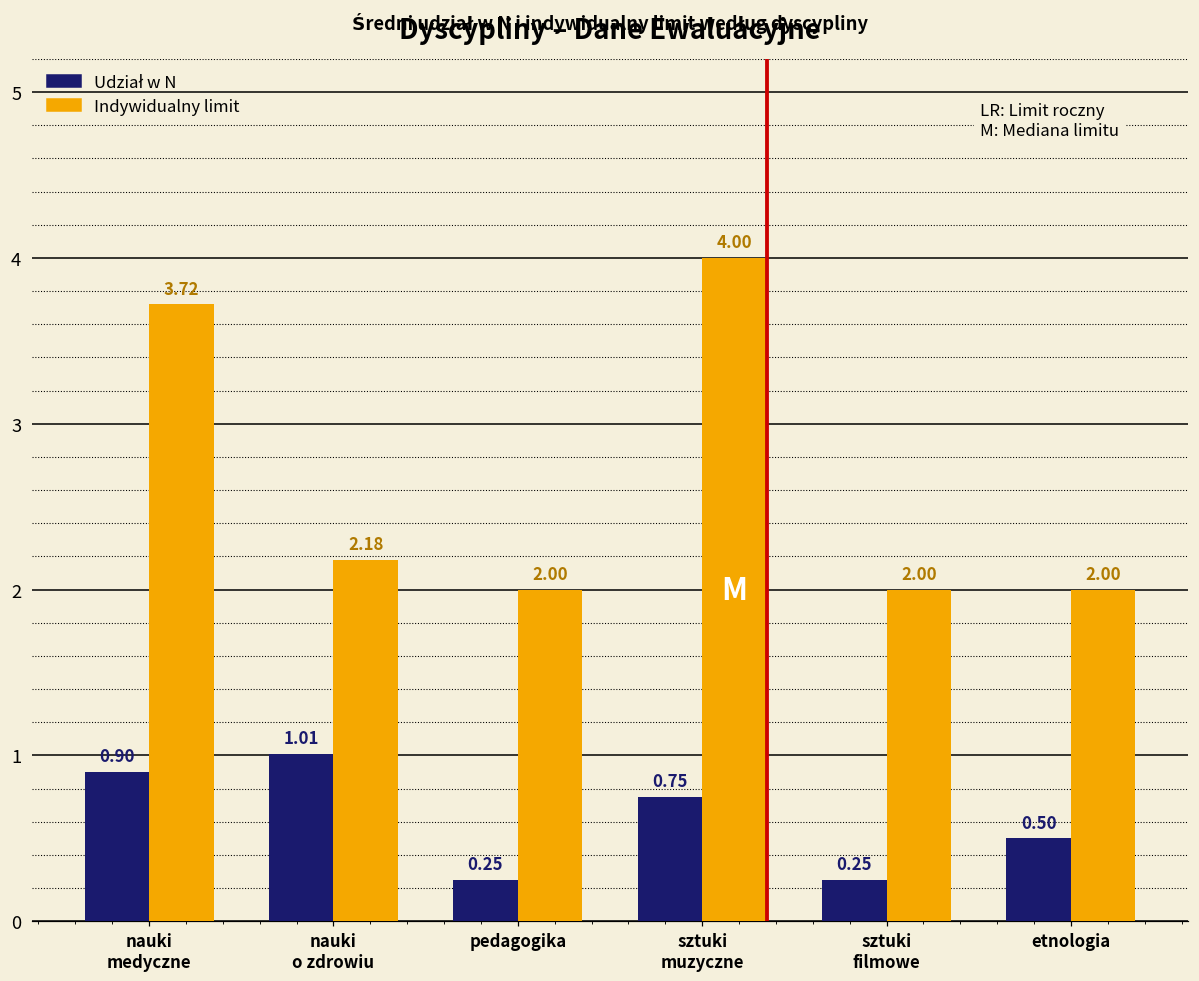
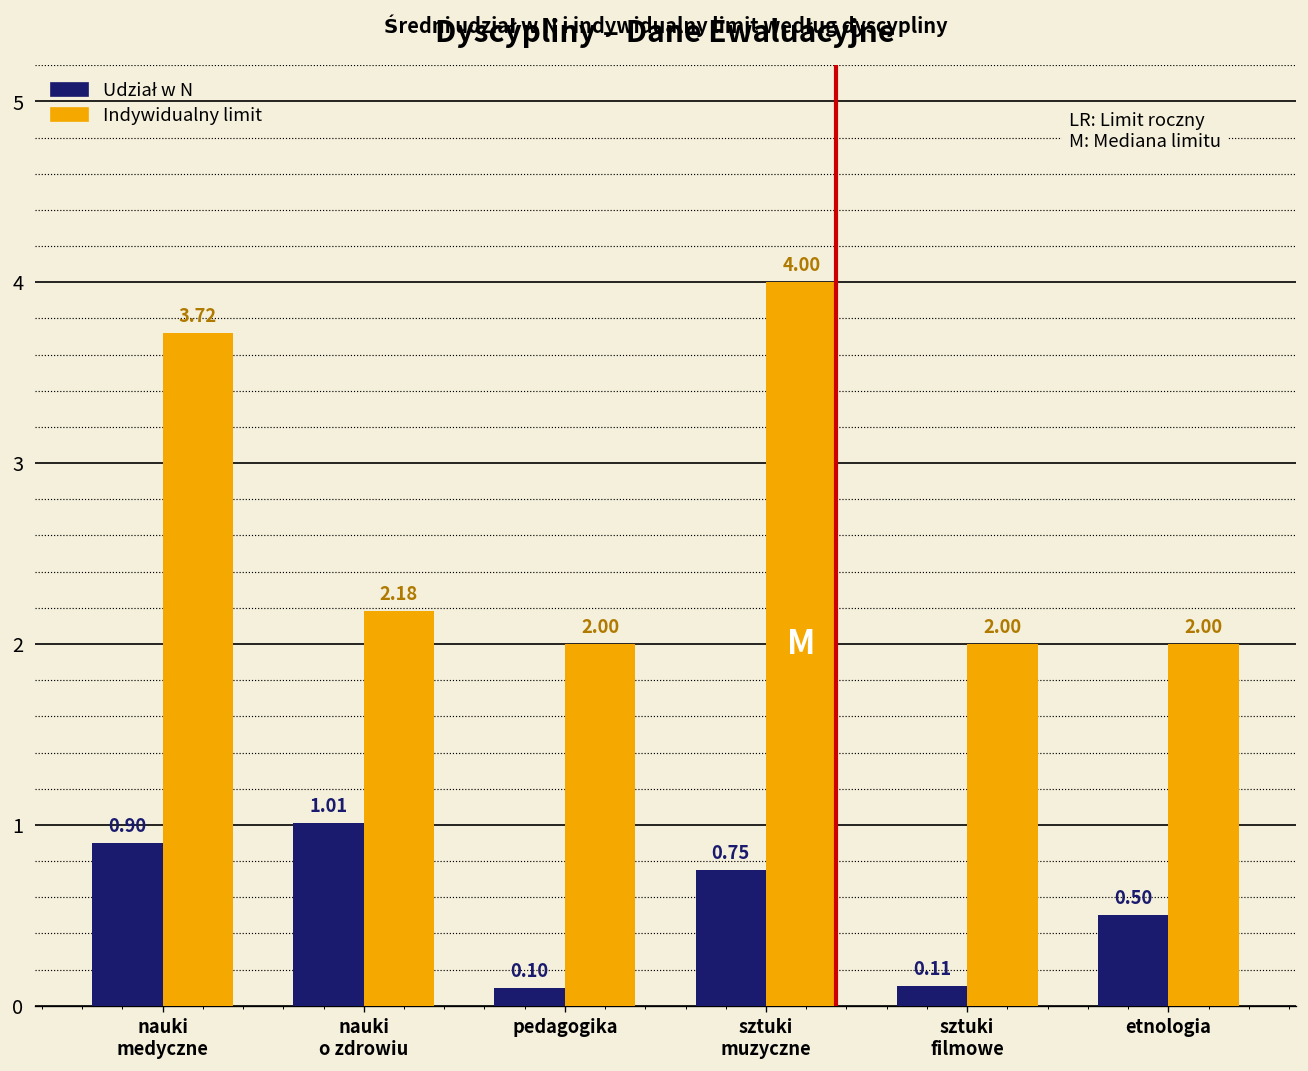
Udział w N, pedagogika: 0.25 -> 0.10
Udział w N, sztuki filmowe: 0.25 -> 0.11
